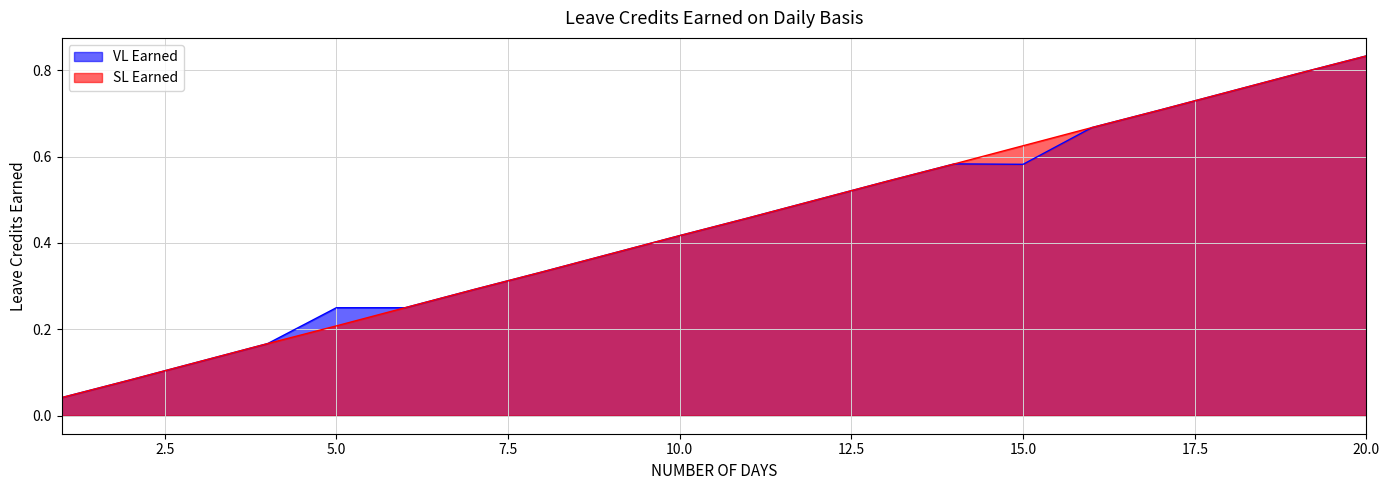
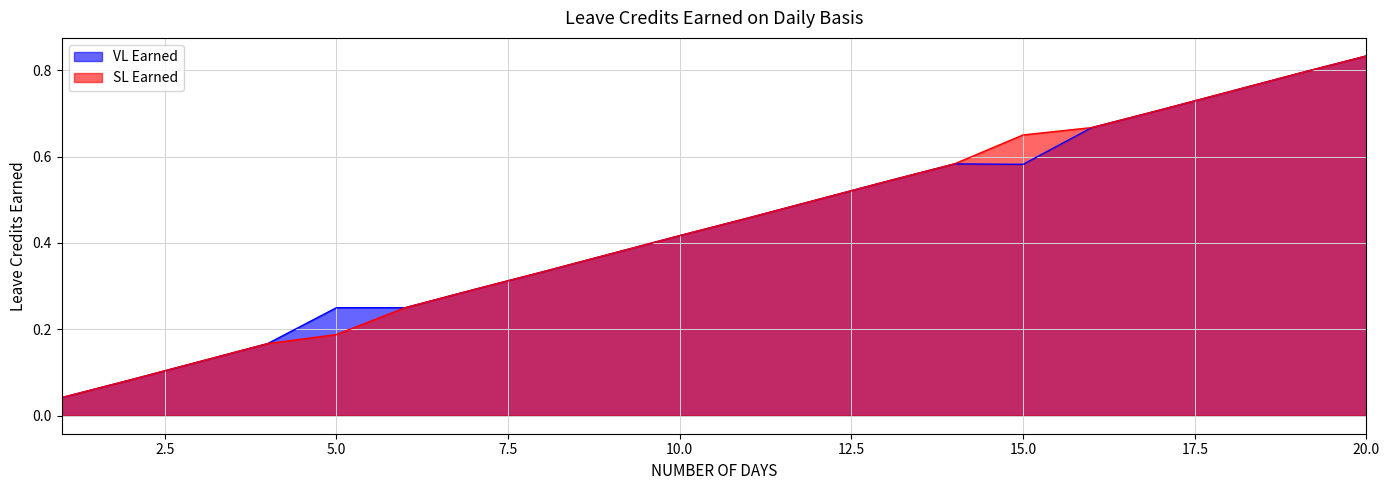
SL Earned, 5.0: 0.21 -> 0.19
SL Earned, 15.0: 0.63 -> 0.65
